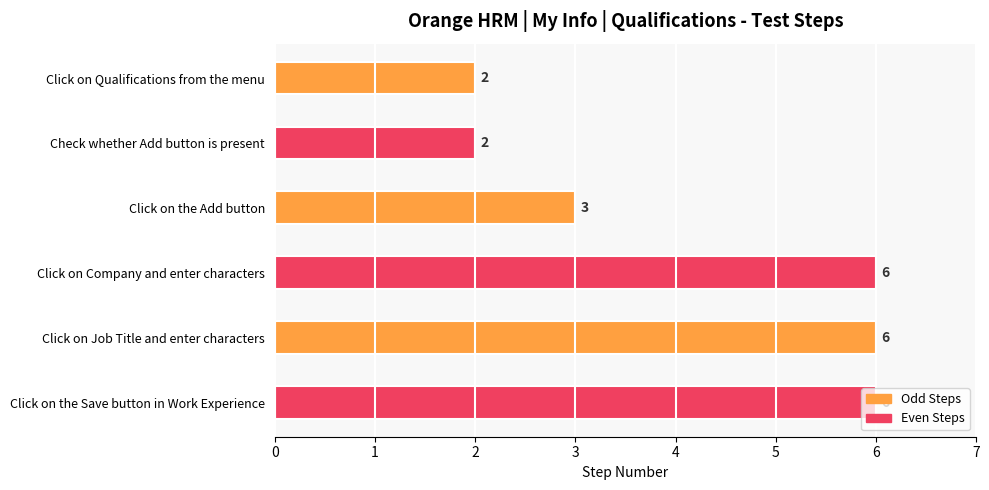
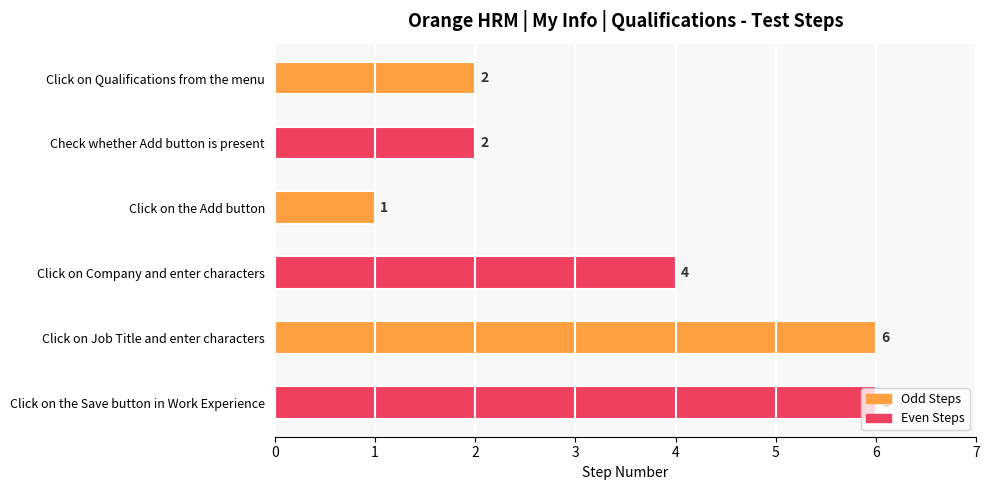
Click on the Add button: 3 -> 1
Click on Company and enter characters: 6 -> 4
